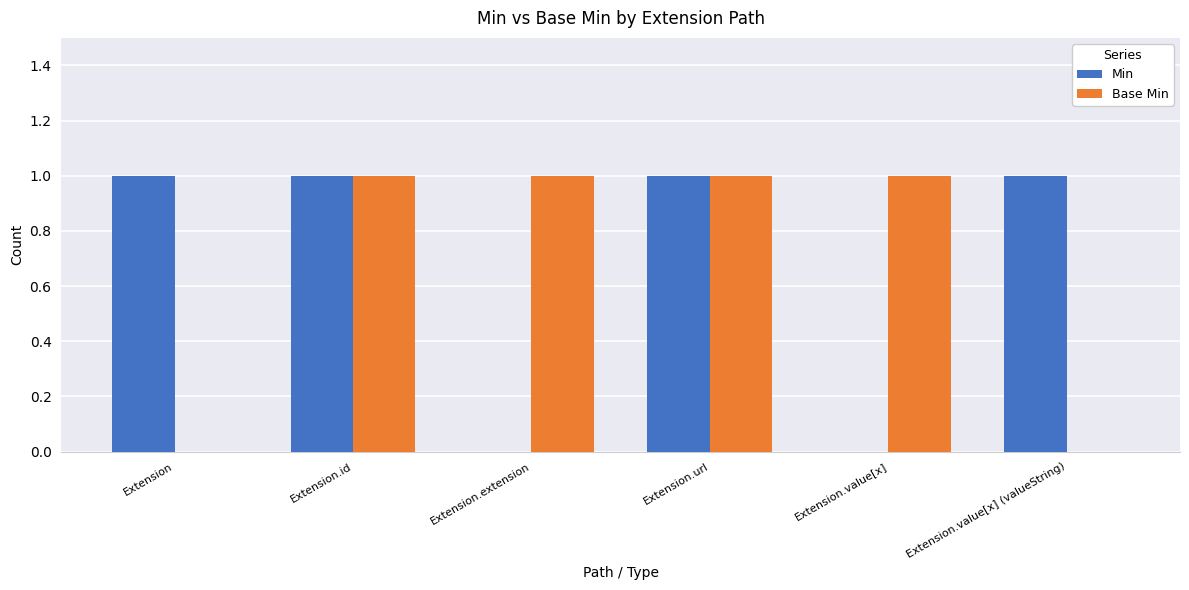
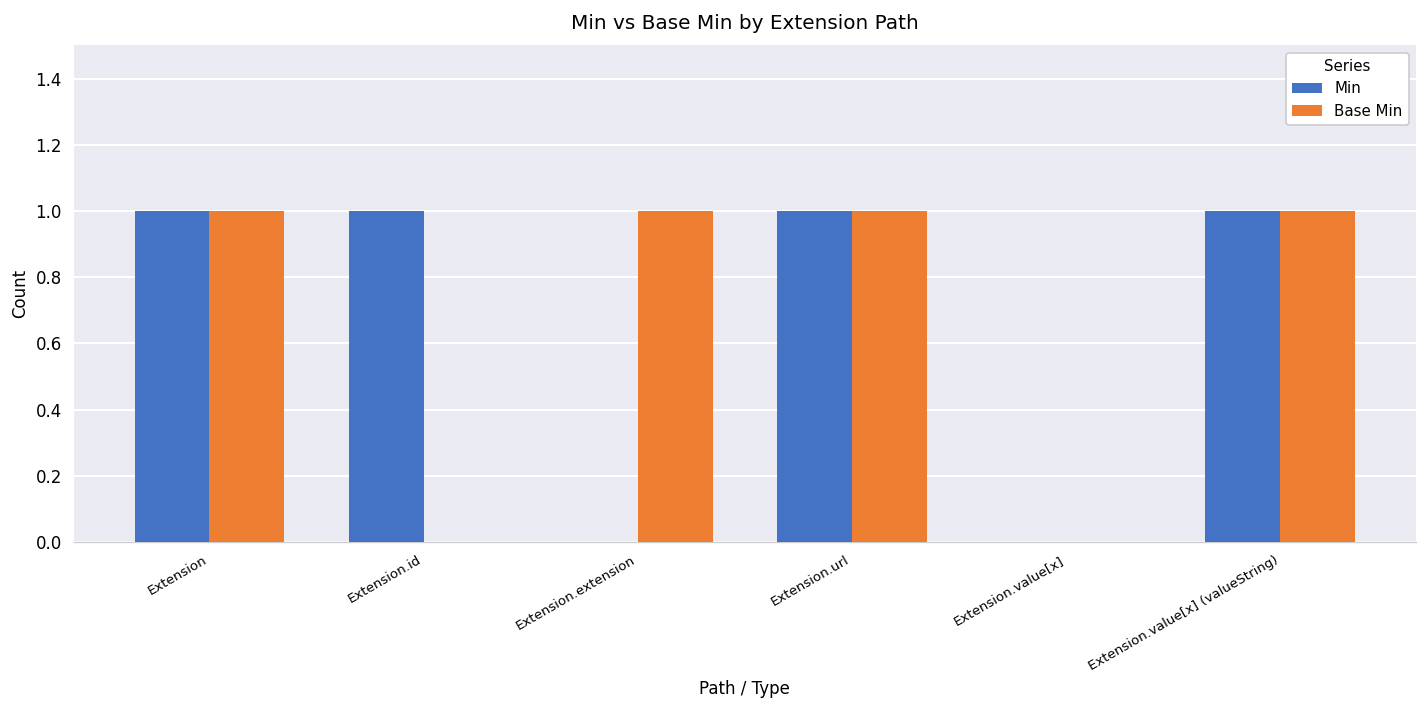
Base Min, Extension: 0 -> 1
Base Min, Extension.id: 1 -> 0
Base Min, Extension.value[x]: 1 -> 0
Base Min, Extension.value[x] (valueString): 0 -> 1
